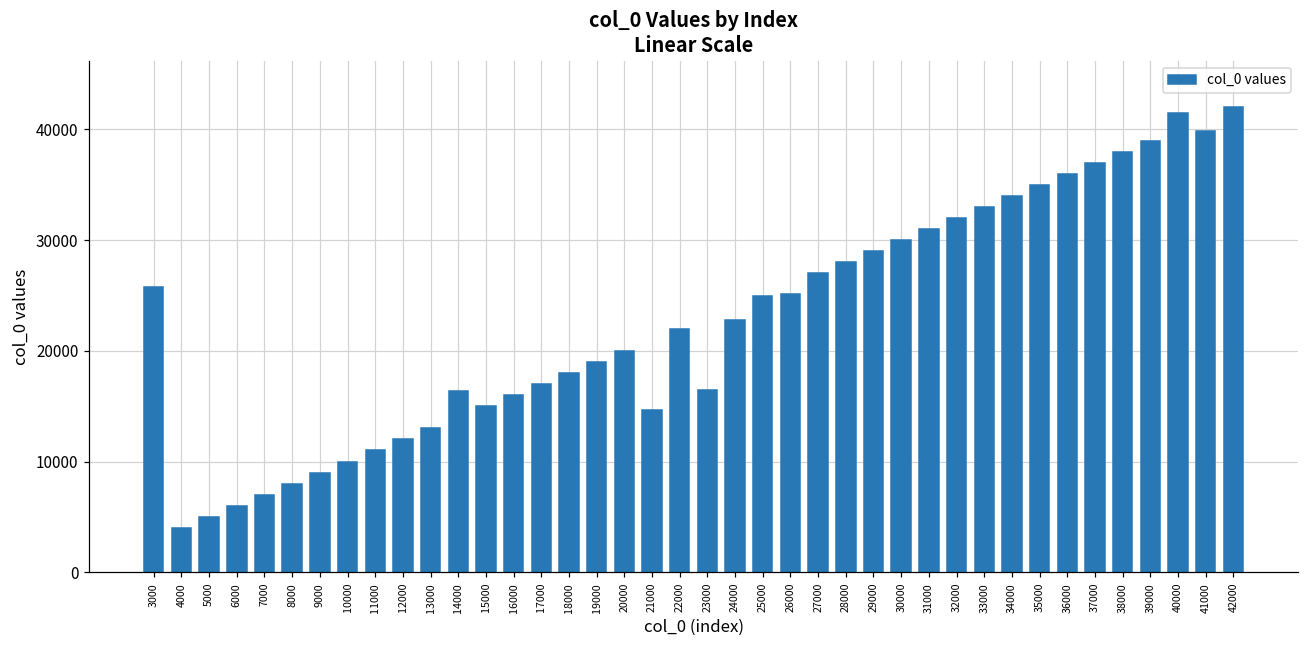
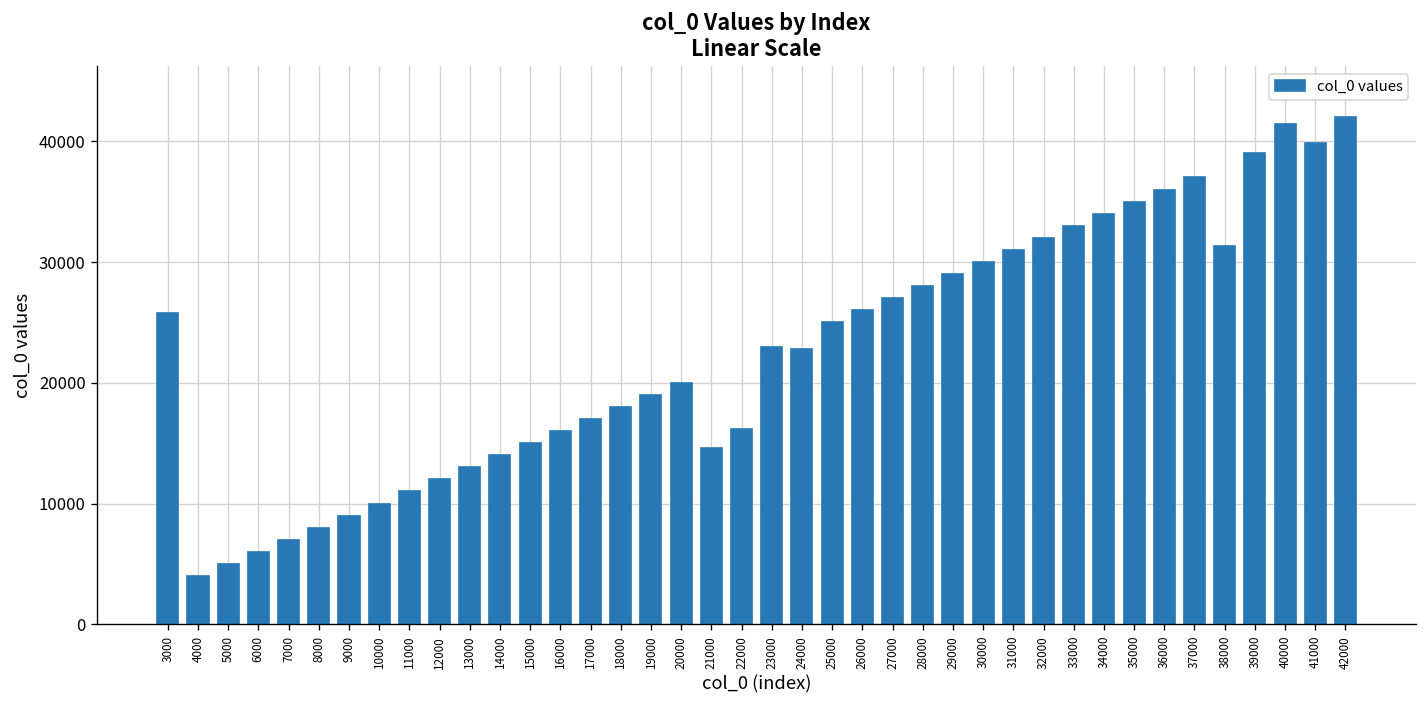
14000: 16300 -> 14000
22000: 22000 -> 16200
23000: 16500 -> 23000
26000: 25200 -> 26000
38000: 38000 -> 31300
